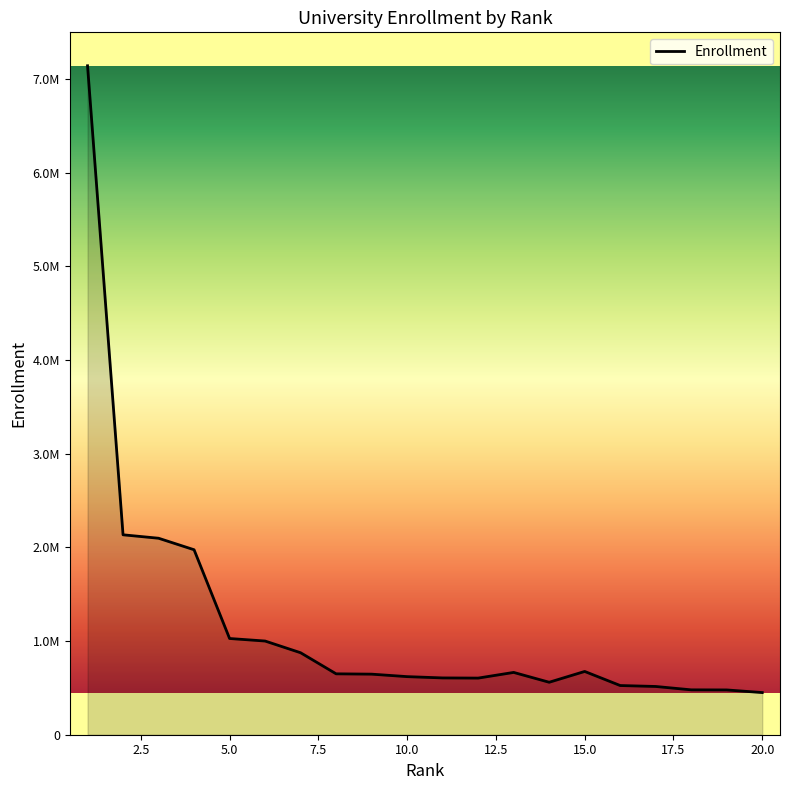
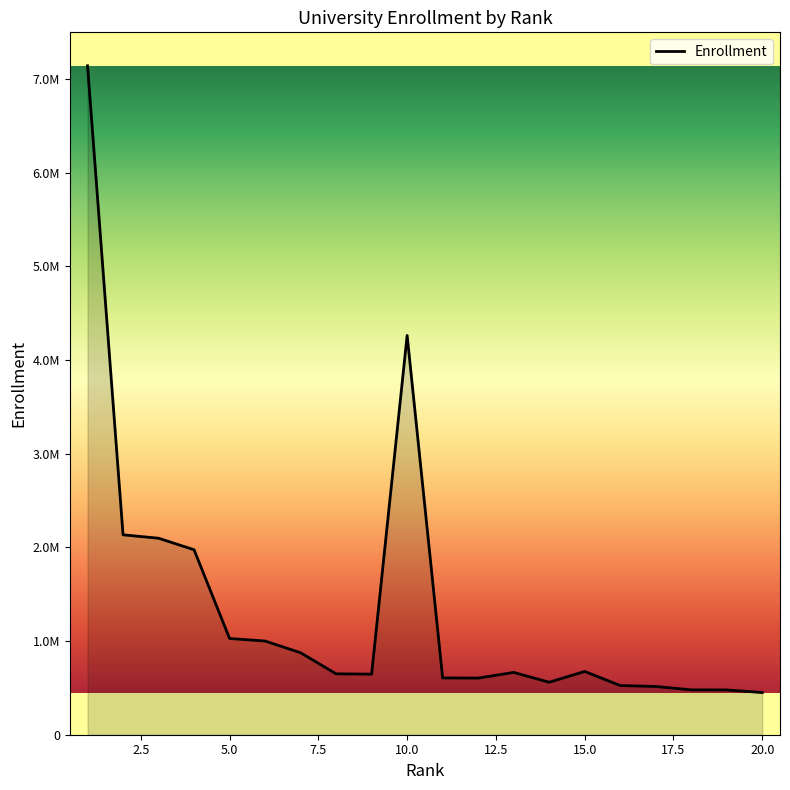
10.0: 600000 -> 4300000
